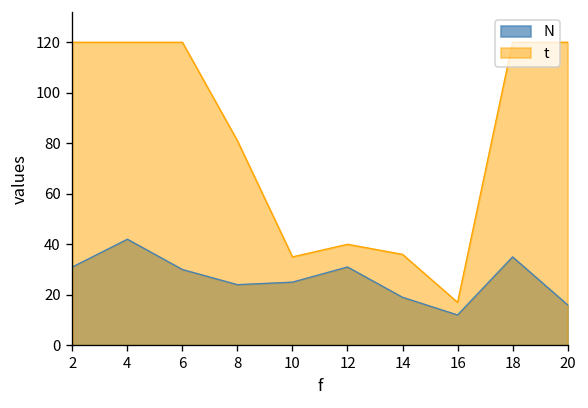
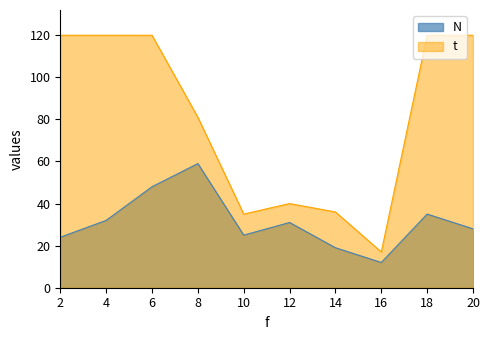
N, 2: 31 -> 24
N, 4: 42 -> 32
N, 6: 30 -> 48
N, 8: 24 -> 59
N, 20: 16 -> 28
